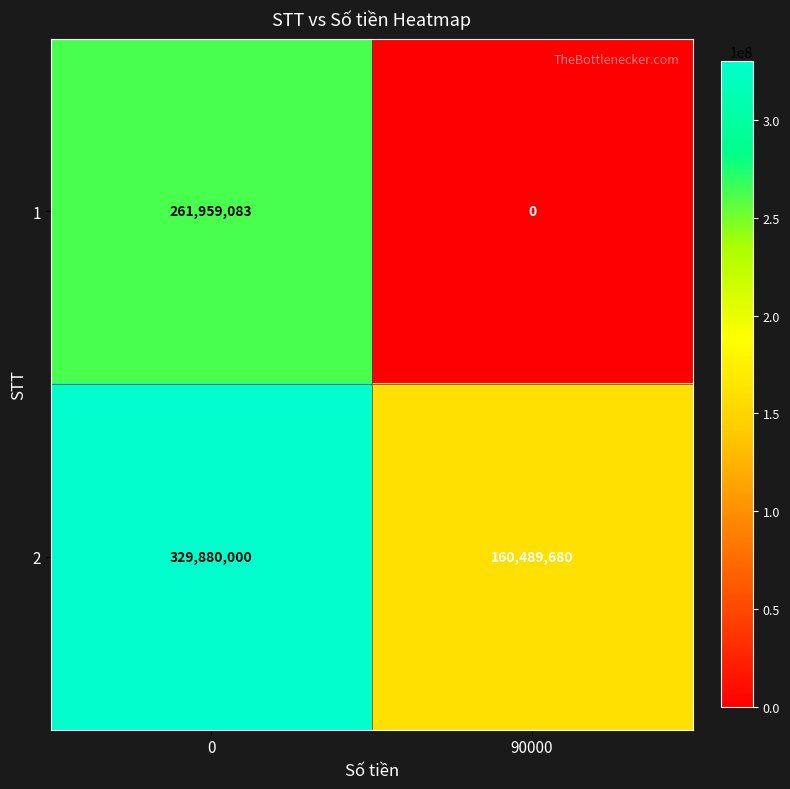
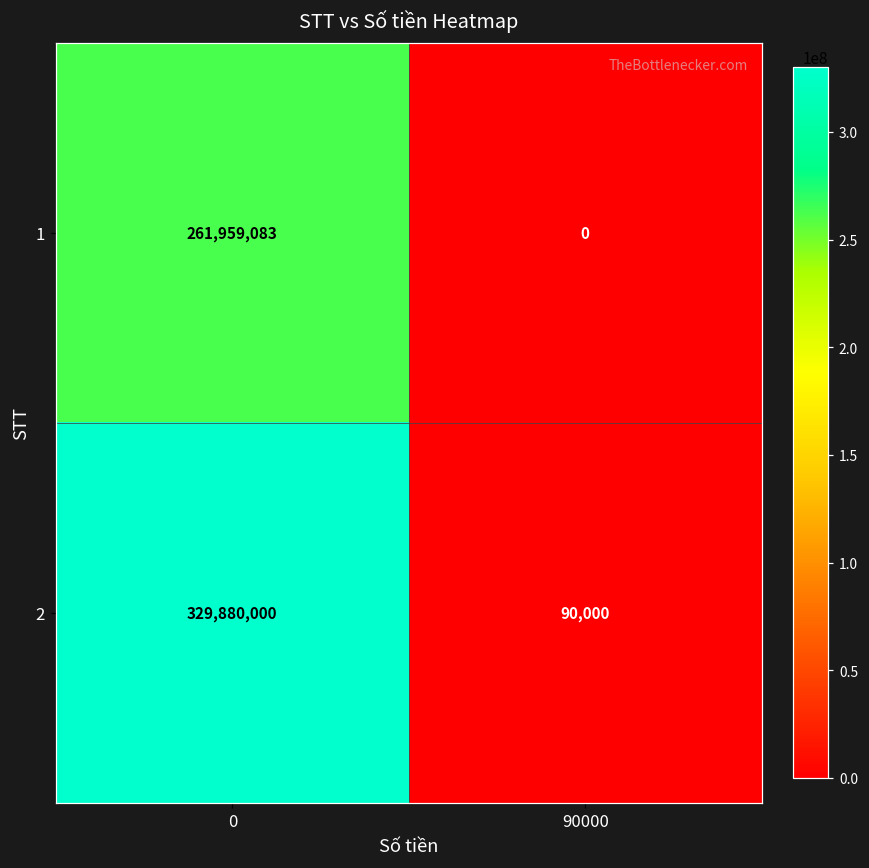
2, 90000: 160,489,680 -> 90,000
